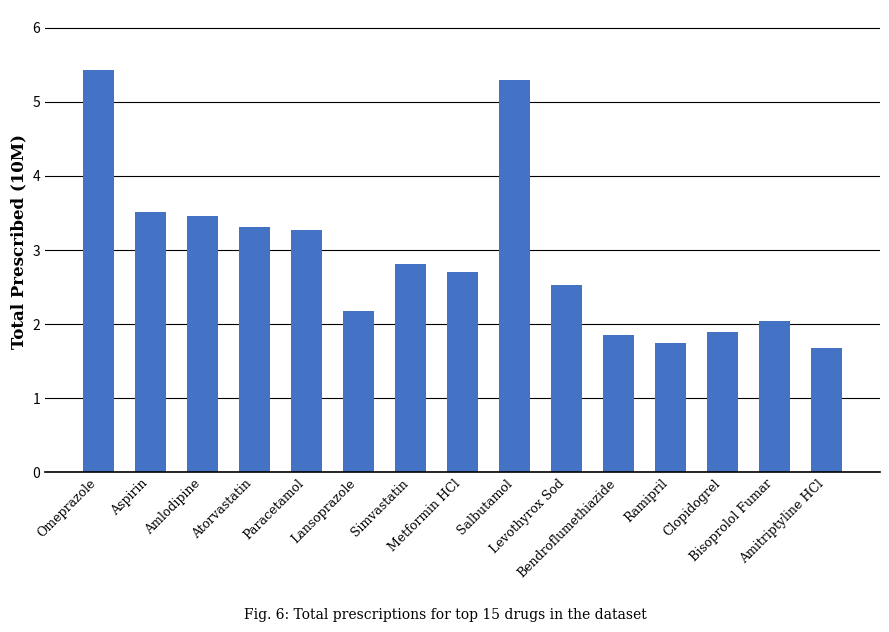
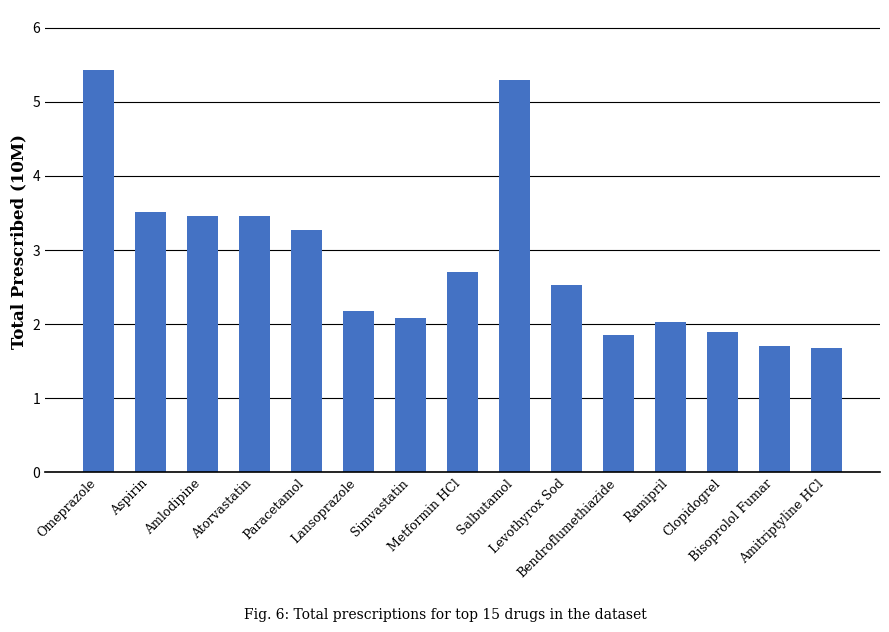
Atorvastatin: 3.3 -> 3.5
Simvastatin: 2.8 -> 2.1
Ramipril: 1.7 -> 2.0
Bisoprolol Fumar: 2.0 -> 1.7
